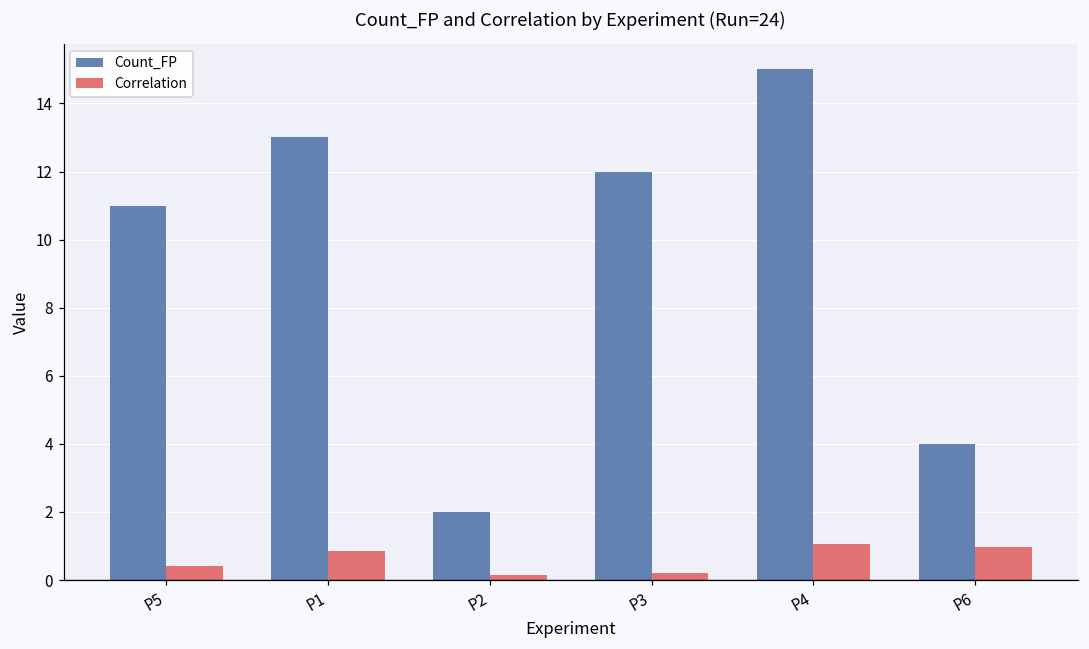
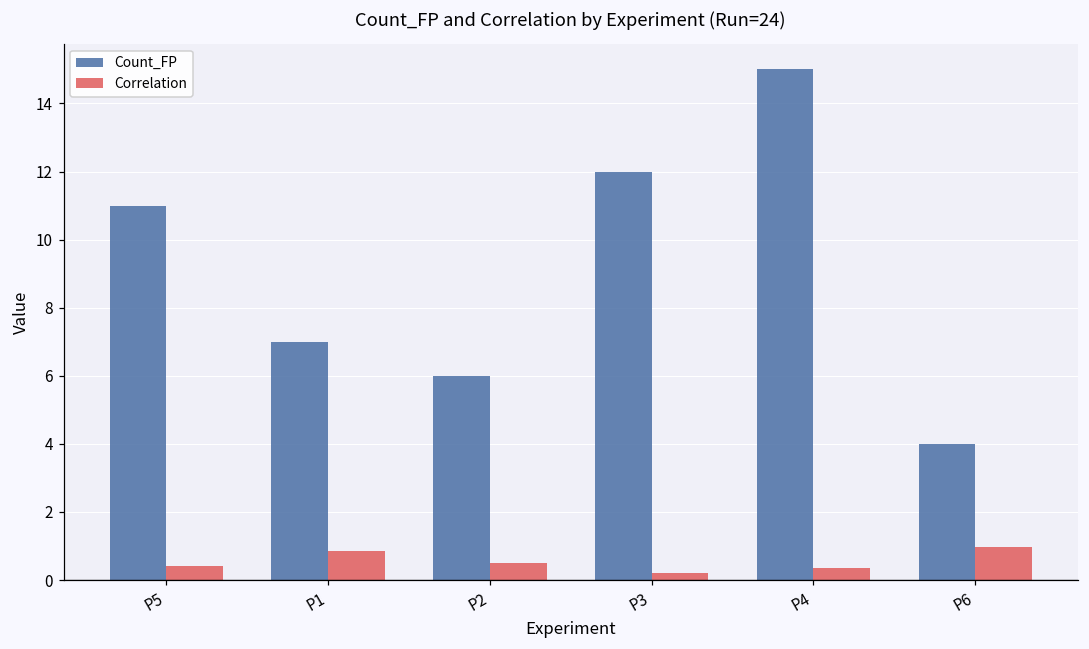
Count_FP, P1: 13 -> 7
Count_FP, P2: 2 -> 6
Correlation, P2: 0.1 -> 0.5
Correlation, P4: 1.1 -> 0.3
